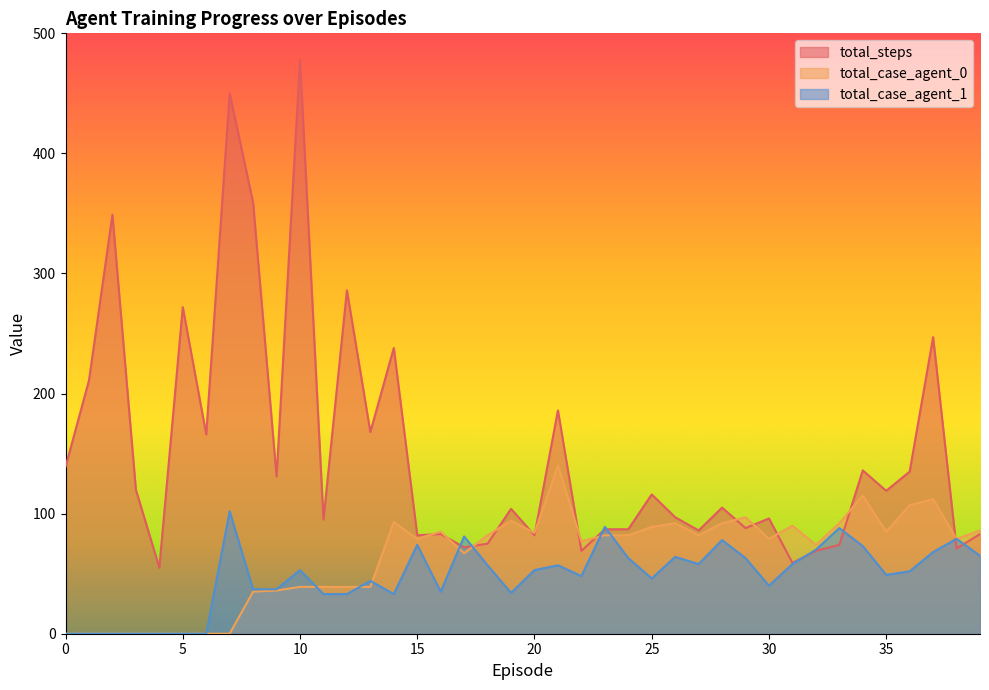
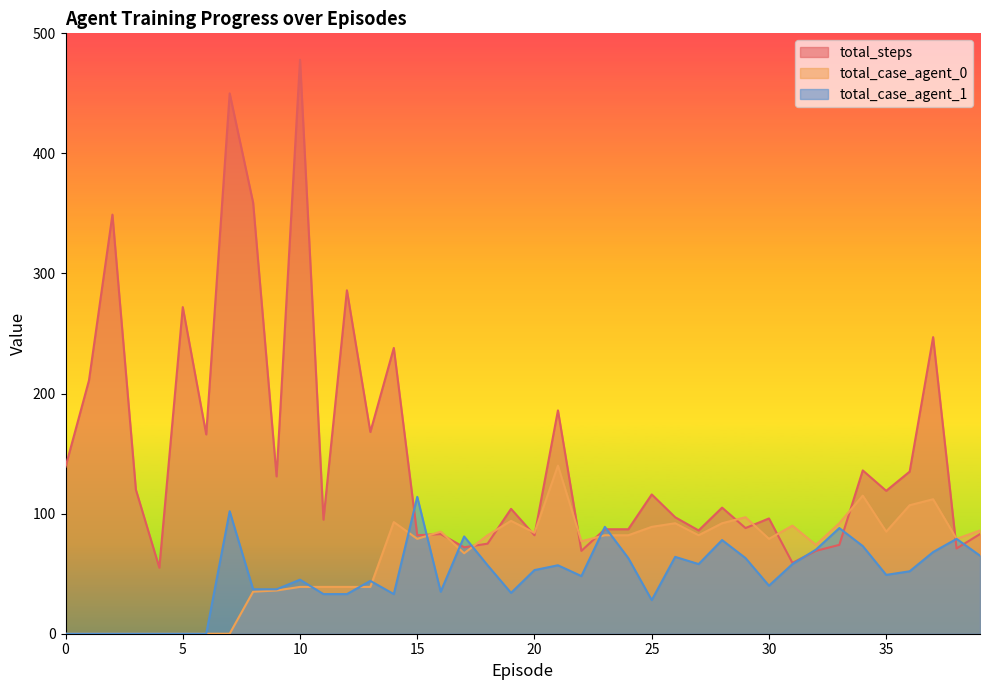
total_case_agent_1, 10: 53 -> 45
total_case_agent_1, 15: 74 -> 114
total_case_agent_1, 25: 46 -> 28
